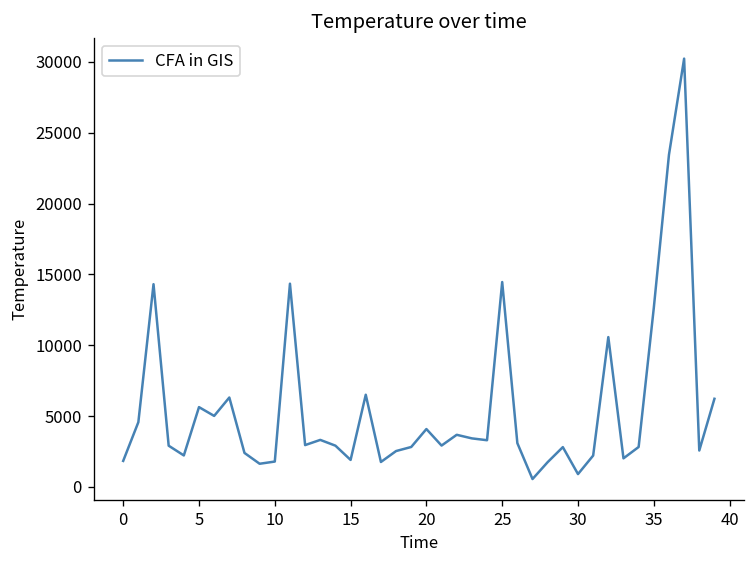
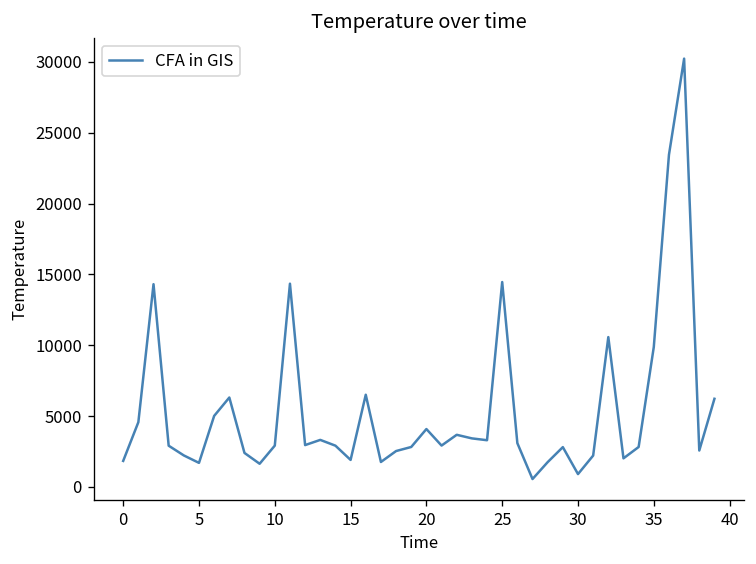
5: 5600 -> 1700
10: 1800 -> 2900
35: 12600 -> 9900
